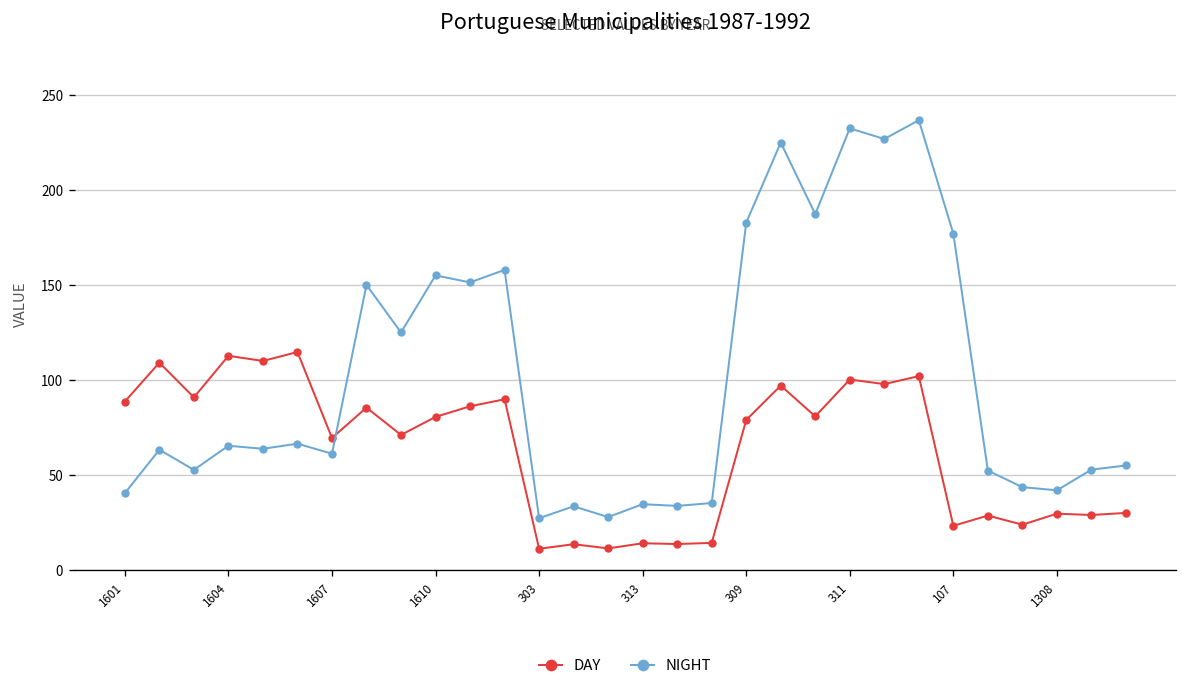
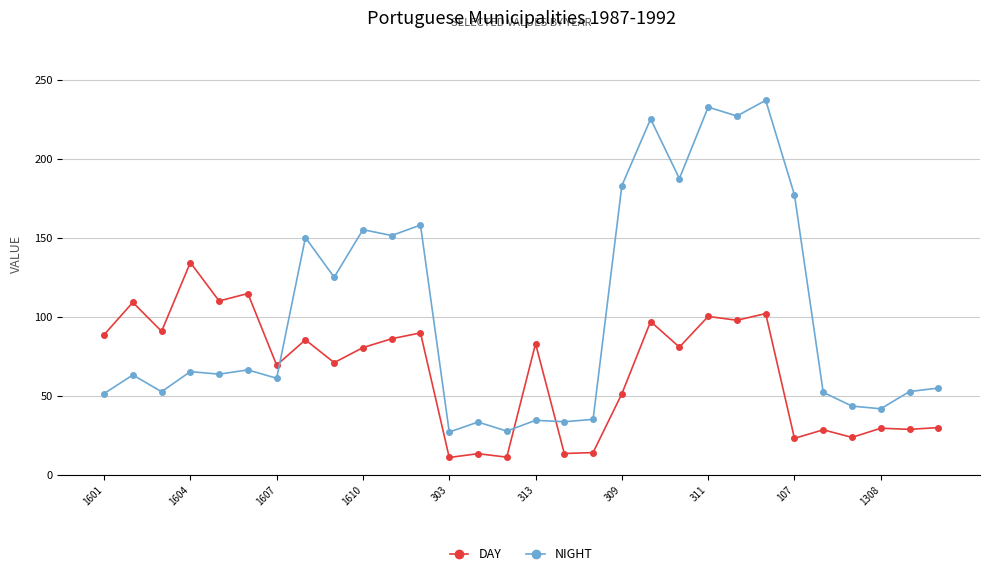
NIGHT, 1601: 40 -> 51
DAY, 1604: 113 -> 134
DAY, 313: 14 -> 83
DAY, 309: 79 -> 51
